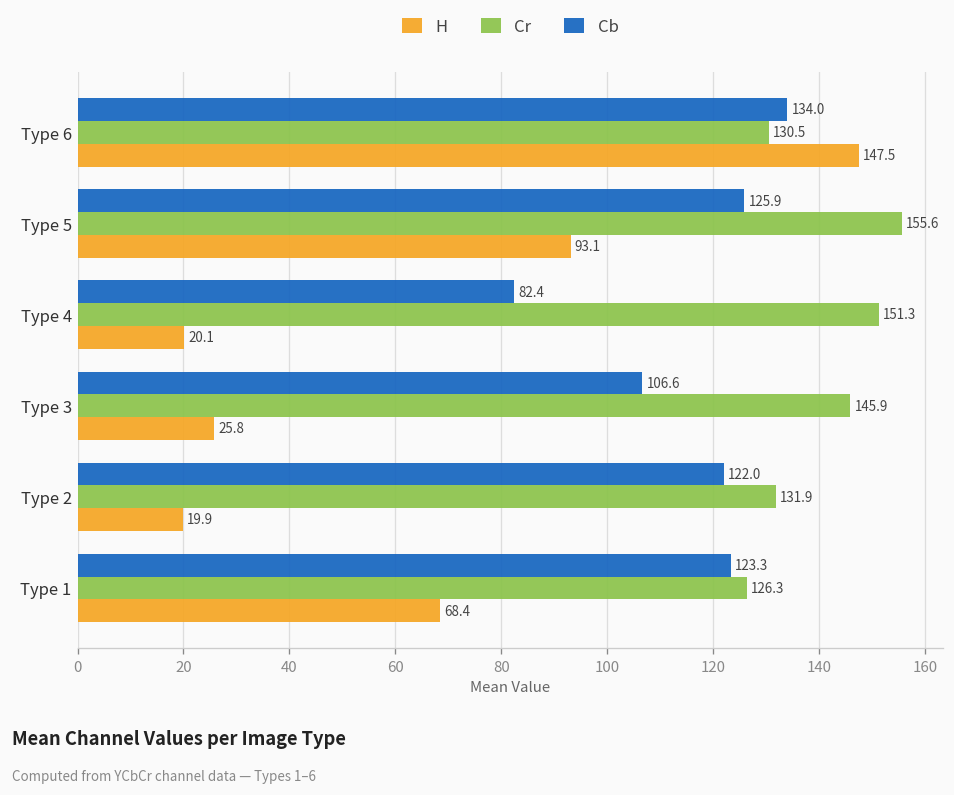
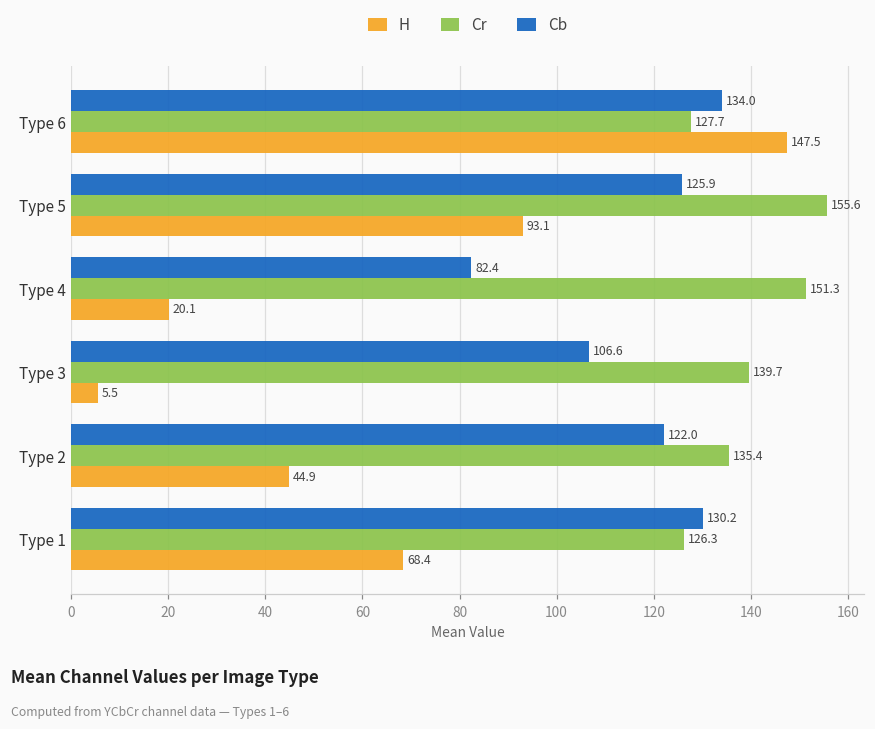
Cr, Type 6: 130.5 -> 127.7
Cr, Type 3: 145.9 -> 139.7
H, Type 3: 25.8 -> 5.5
Cr, Type 2: 131.9 -> 135.4
H, Type 2: 19.9 -> 44.9
Cb, Type 1: 123.3 -> 130.2
